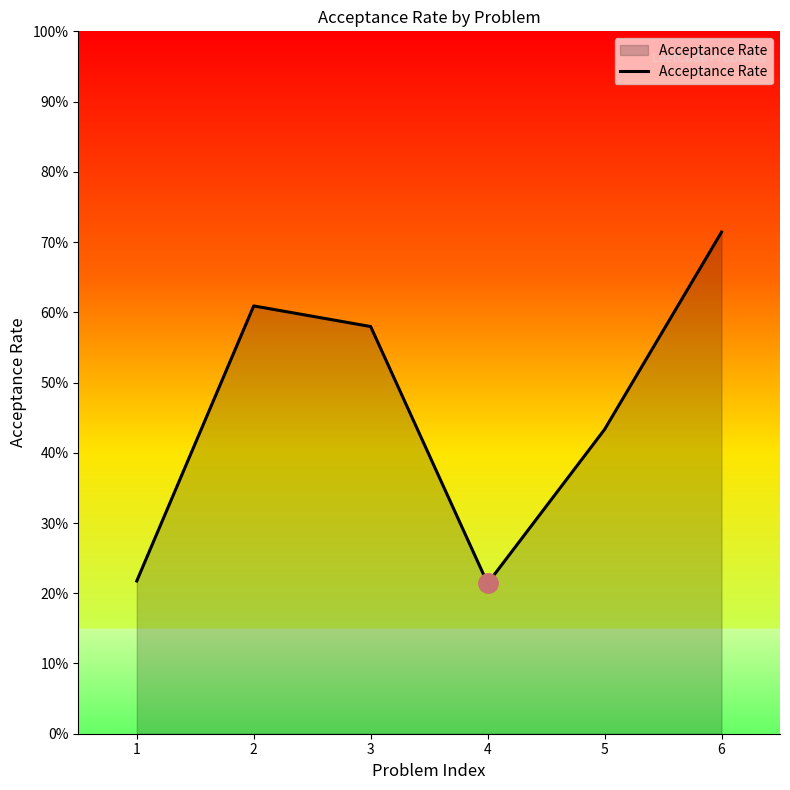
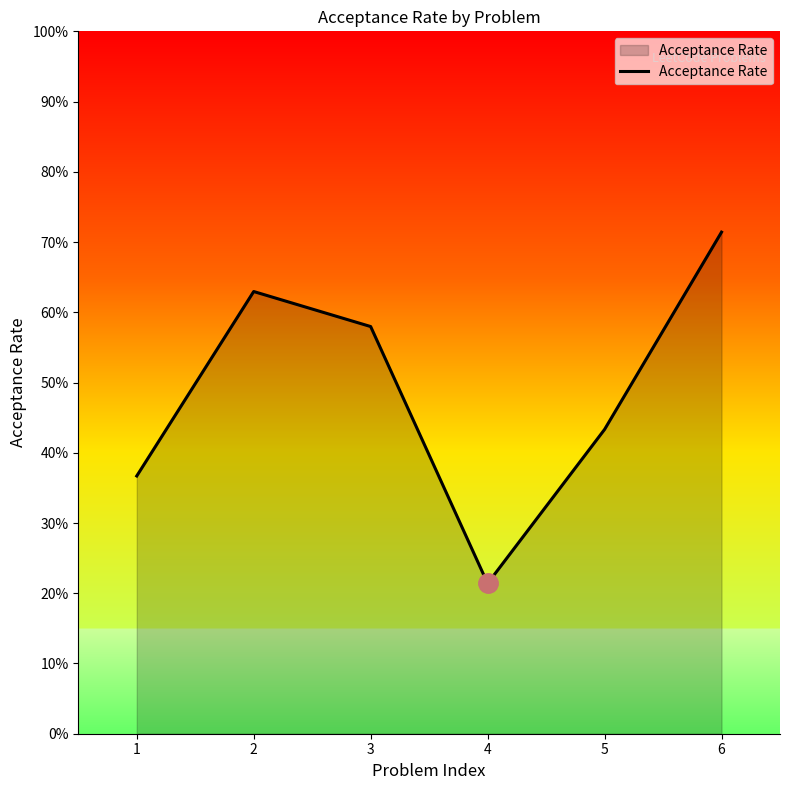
Acceptance Rate, 1: 22% -> 37%
Acceptance Rate, 2: 61% -> 63%
